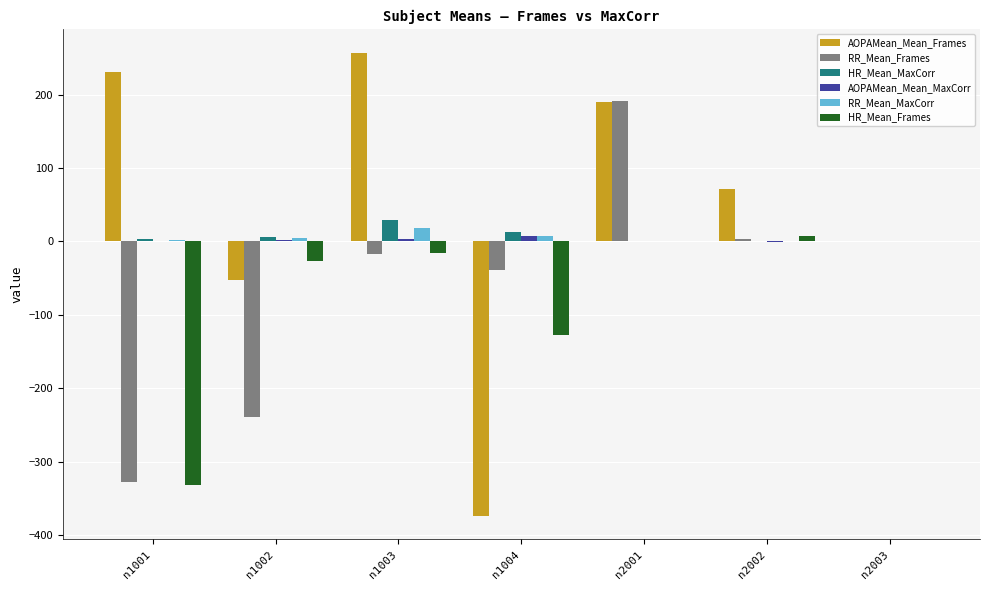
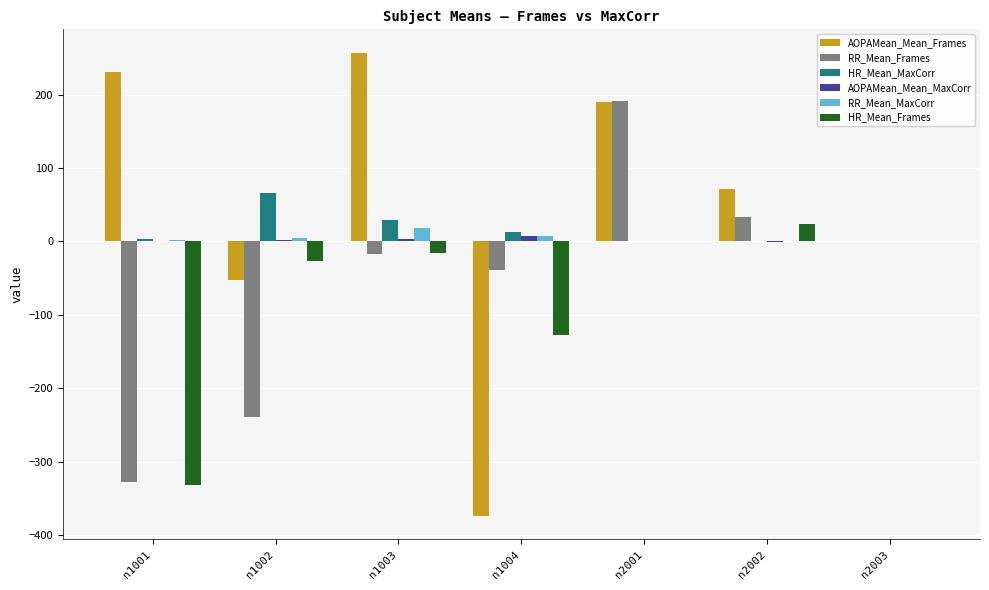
HR_Mean_MaxCorr, n1002: 10 -> 70
RR_Mean_Frames, n2002: 0 -> 30
HR_Mean_Frames, n2002: 10 -> 20
